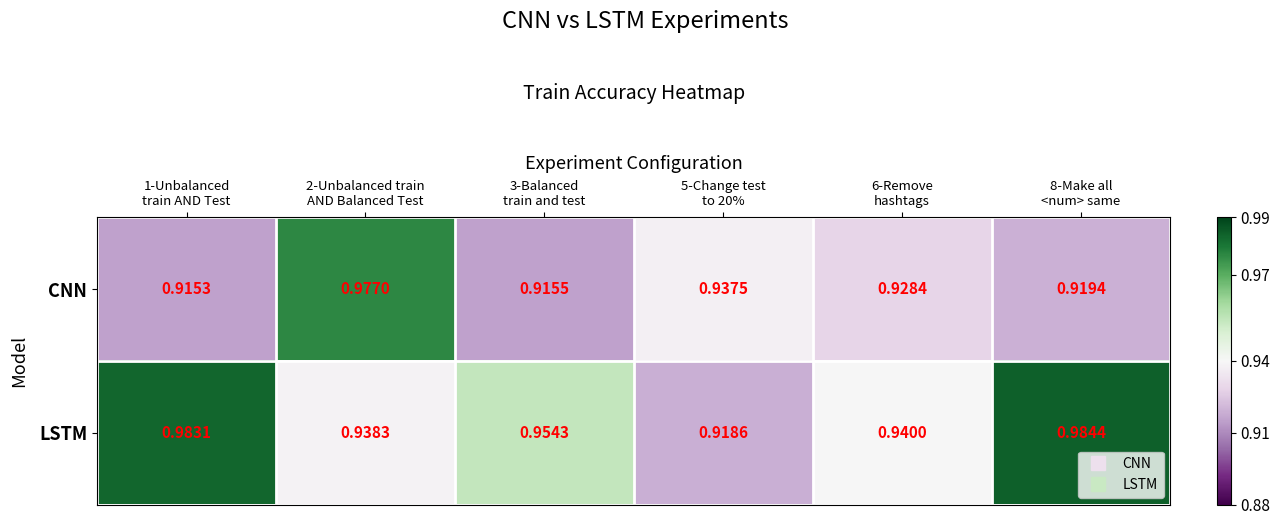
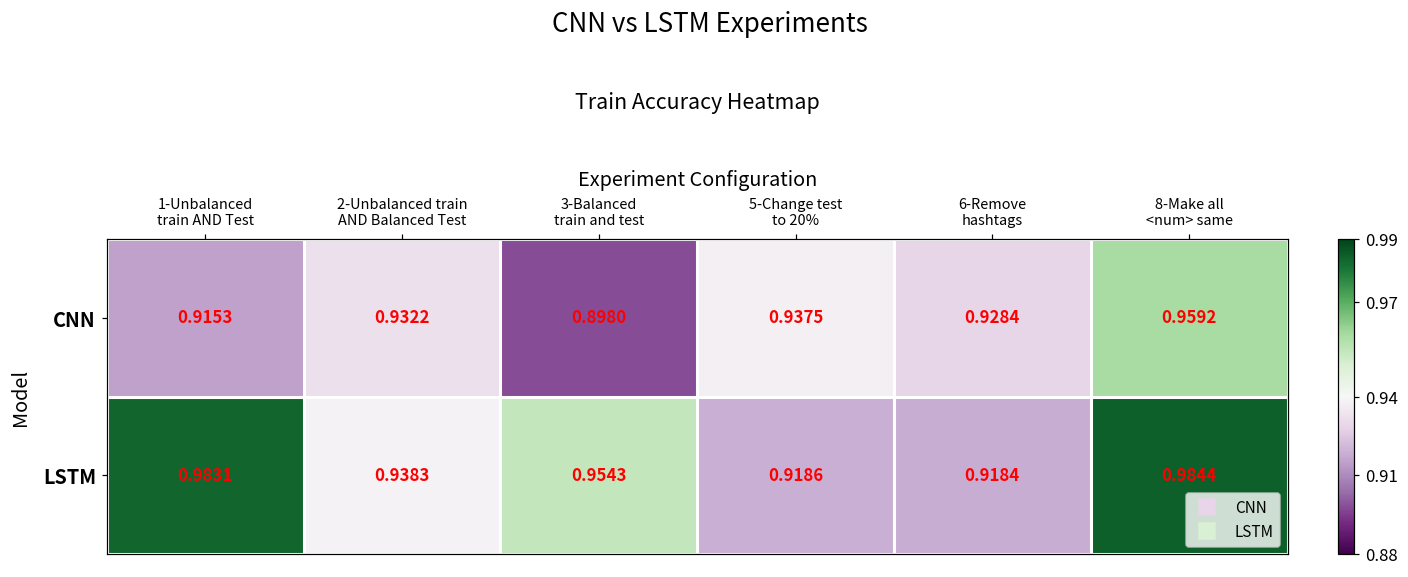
CNN, 2-Unbalanced train AND Balanced Test: 0.9770 -> 0.9322
CNN, 3-Balanced train and test: 0.9155 -> 0.8980
CNN, 8-Make all <num> same: 0.9194 -> 0.9592
LSTM, 6-Remove hashtags: 0.9400 -> 0.9184
